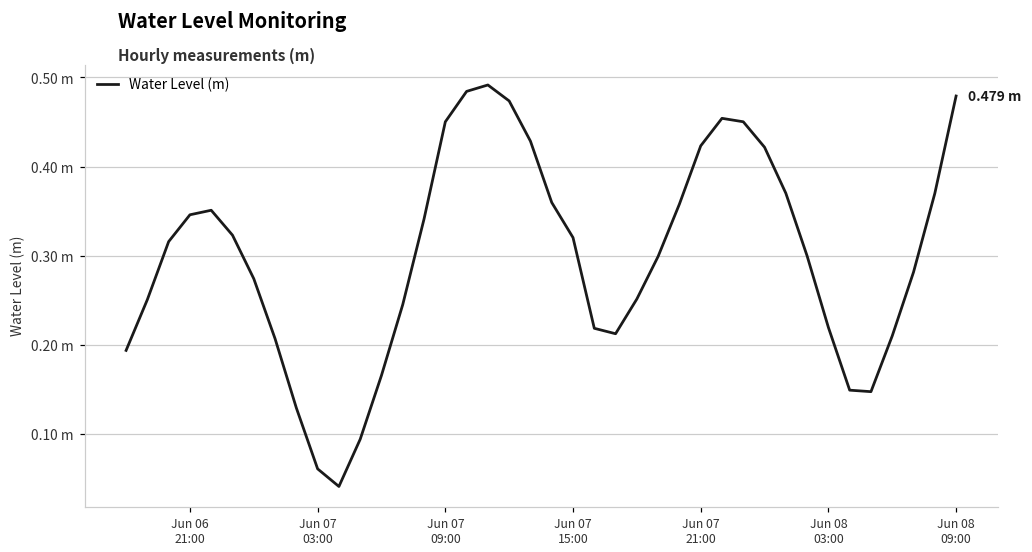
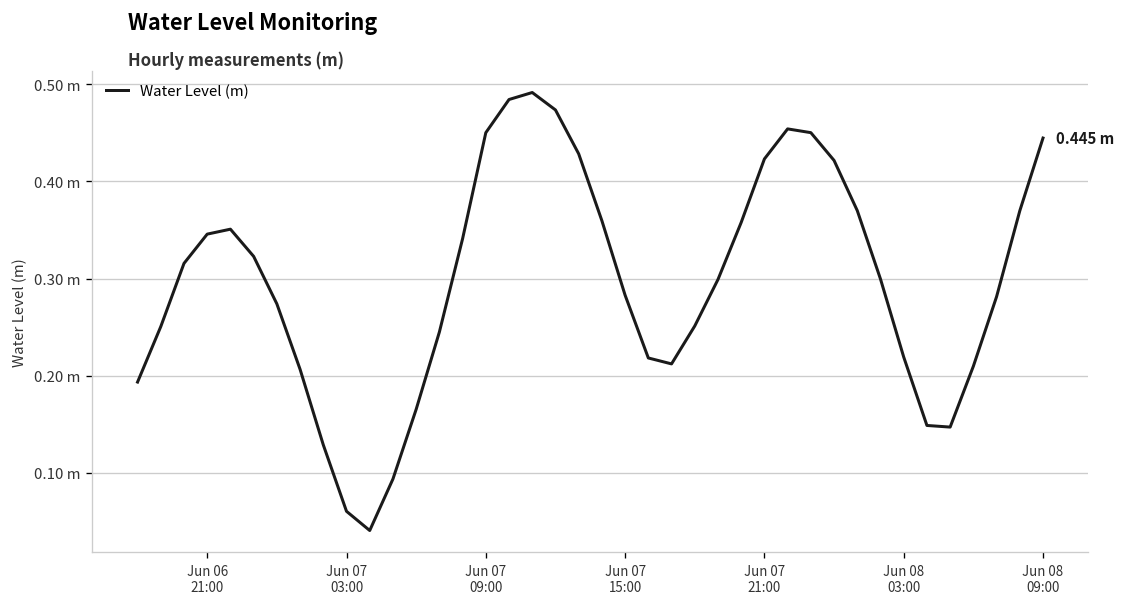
Jun 07 15:00: 0.32 m -> 0.28 m
Jun 08 09:00: 0.479 -> 0.445
